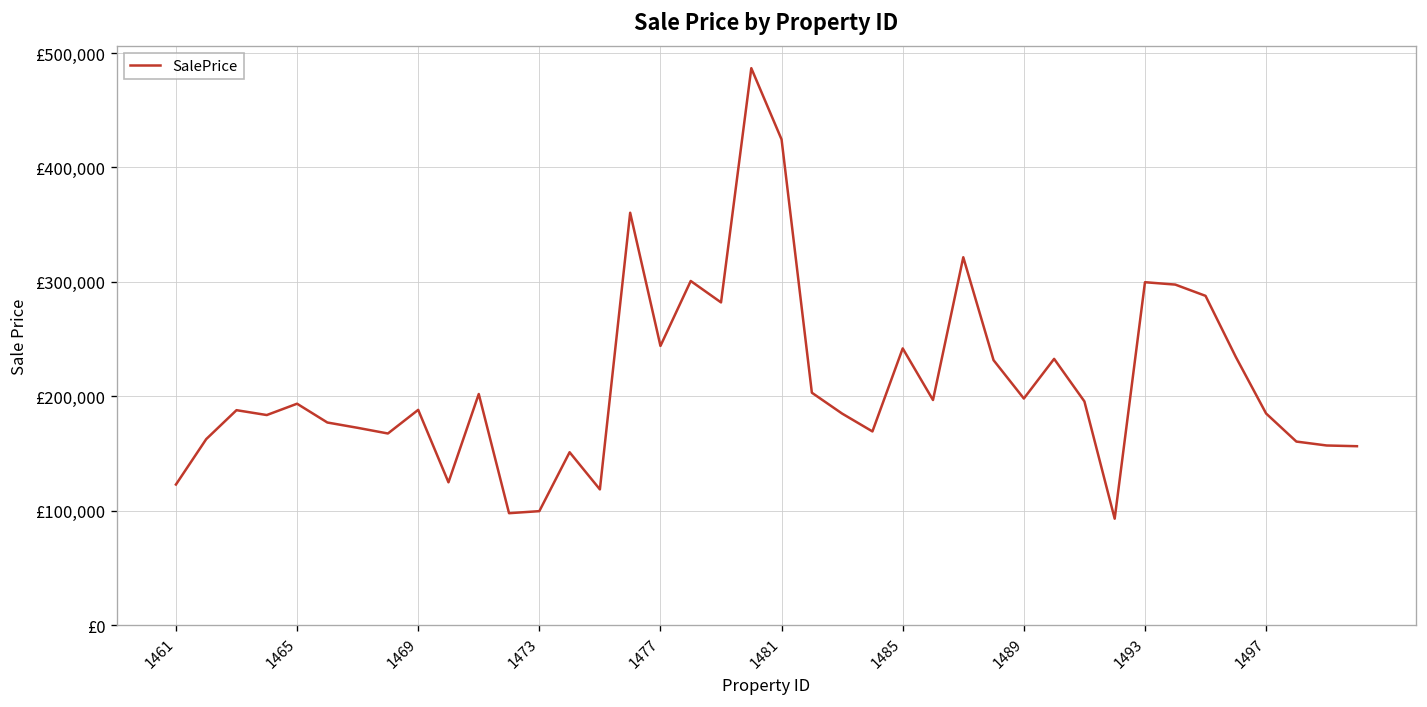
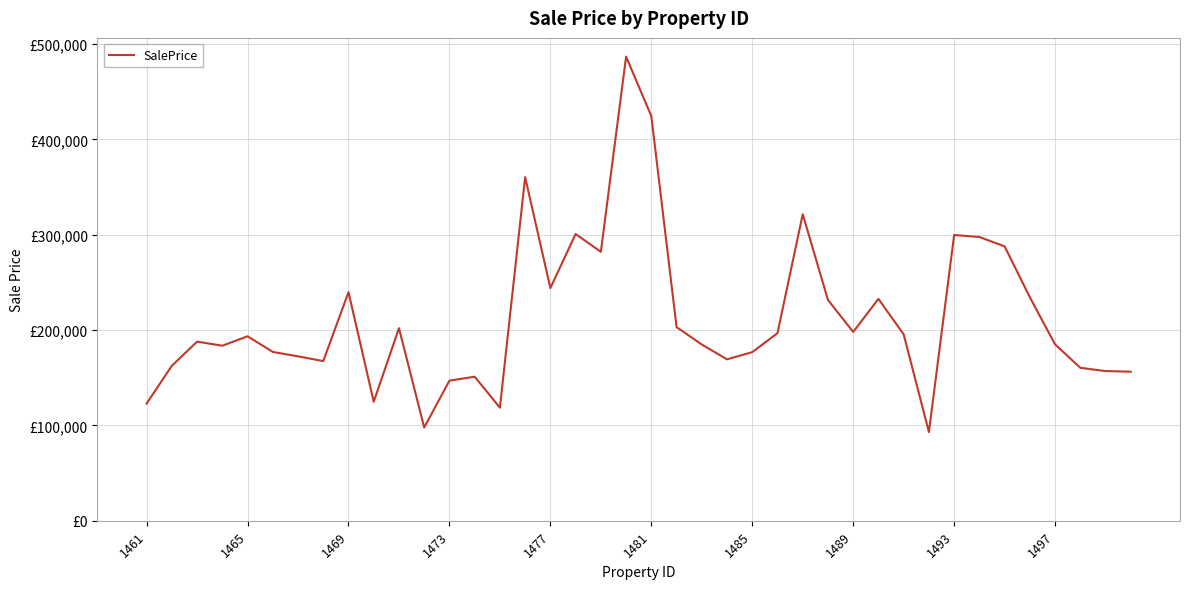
1469: £190,000 -> £240,000
1473: £100,000 -> £150,000
1485: £240,000 -> £180,000
